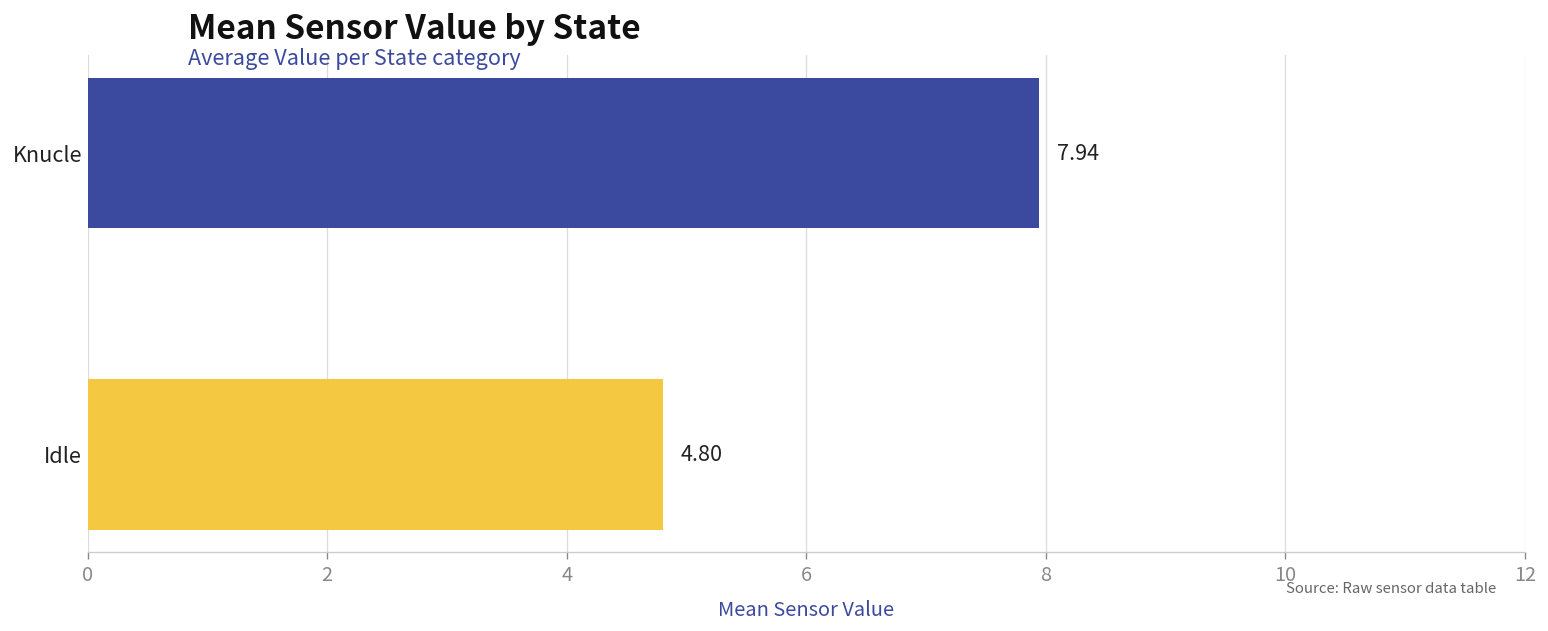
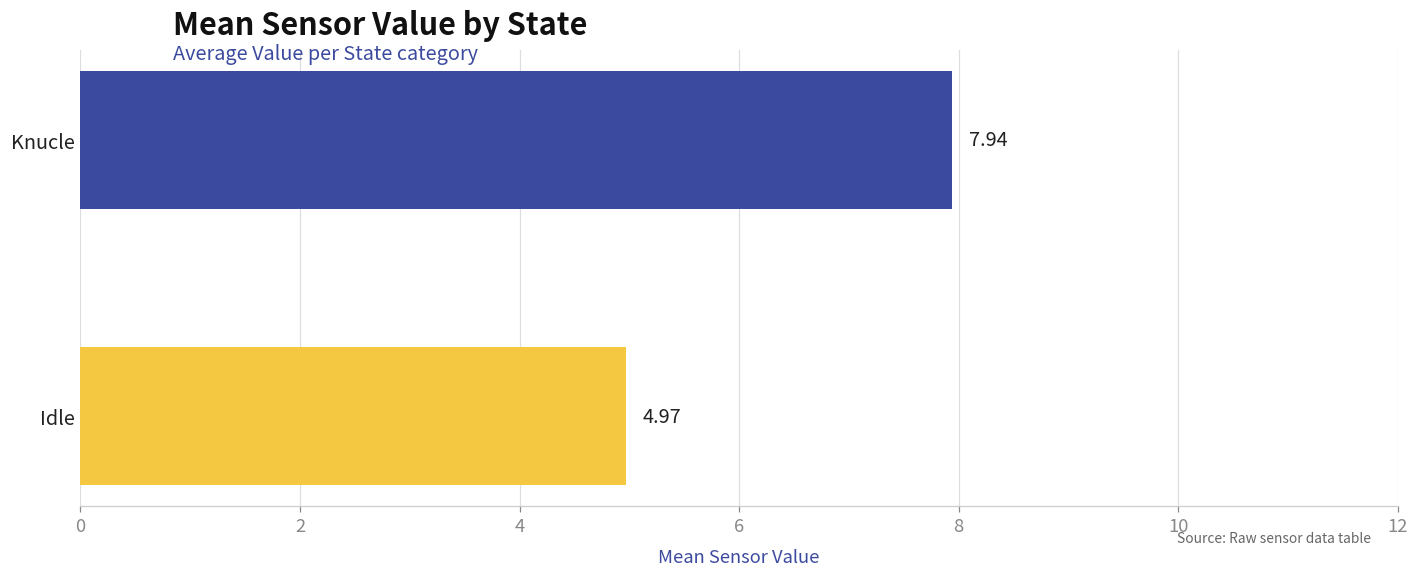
Idle: 4.80 -> 4.97
